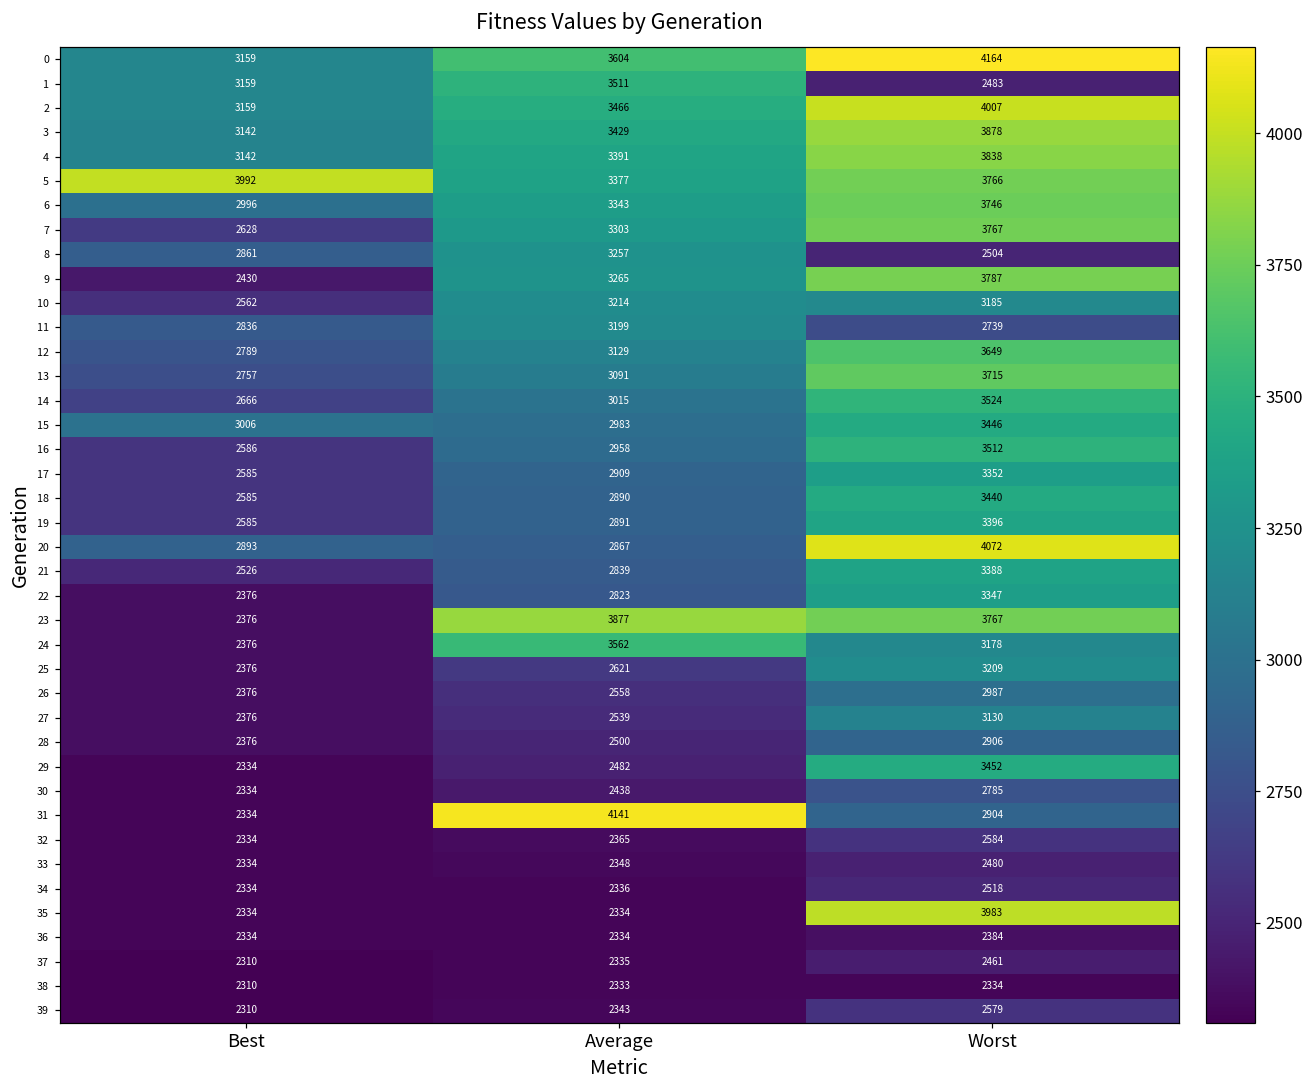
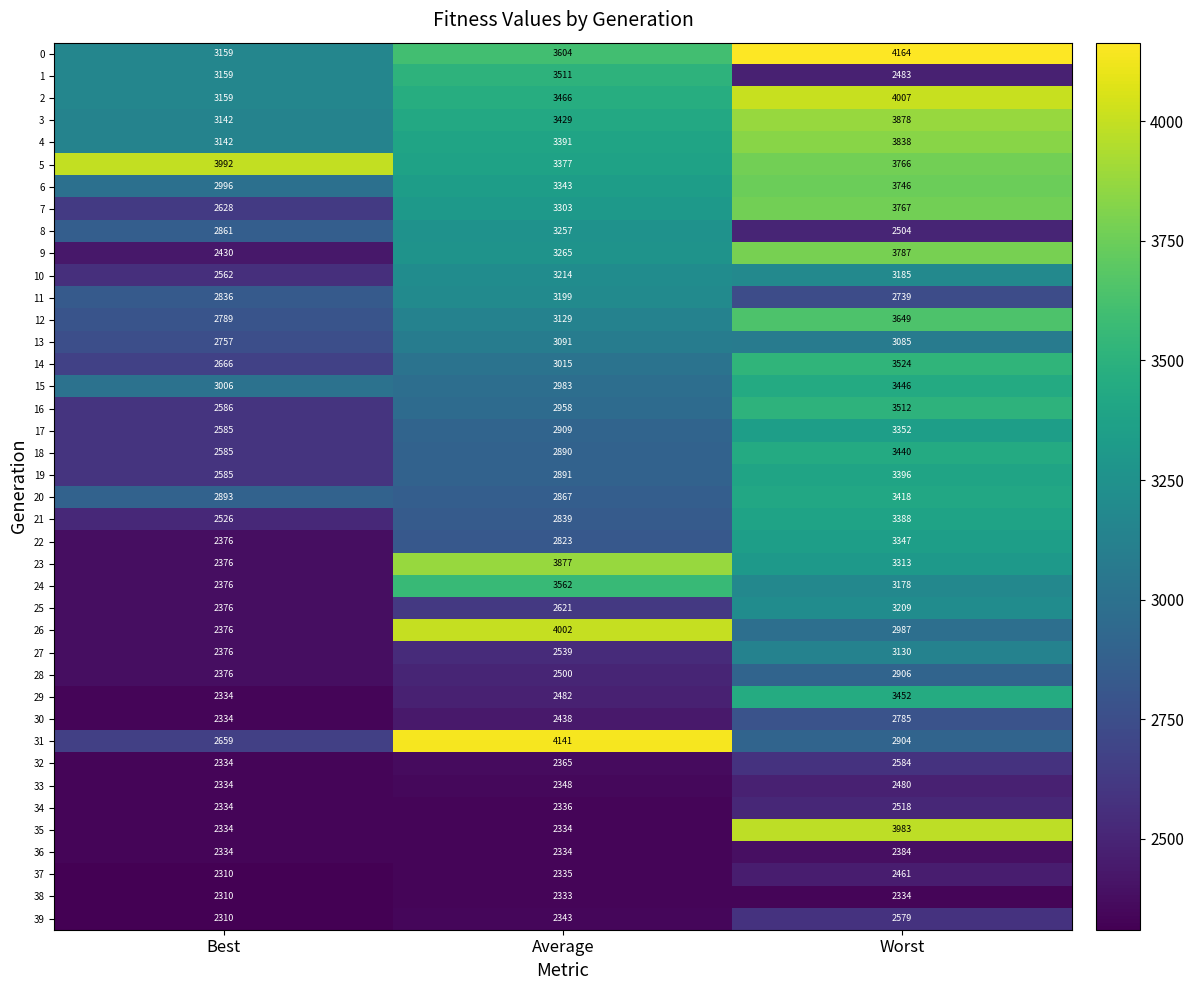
13, Worst: 3715 -> 3085
20, Worst: 4072 -> 3418
23, Worst: 3767 -> 3313
26, Average: 2558 -> 4002
31, Best: 2334 -> 2659
